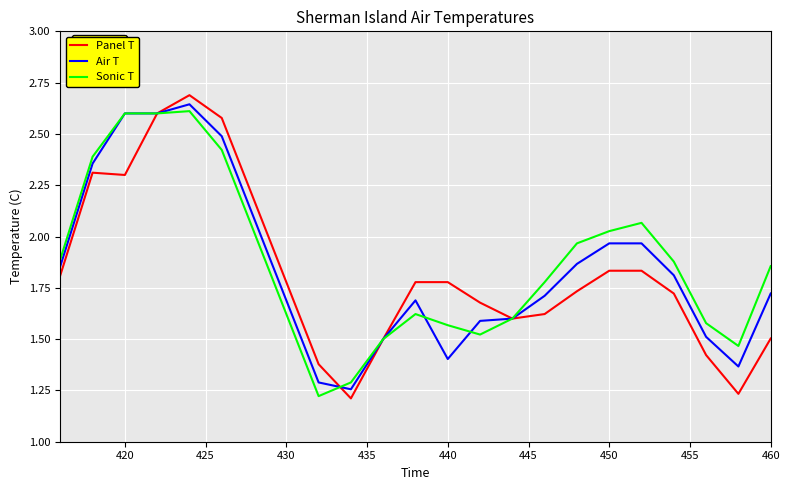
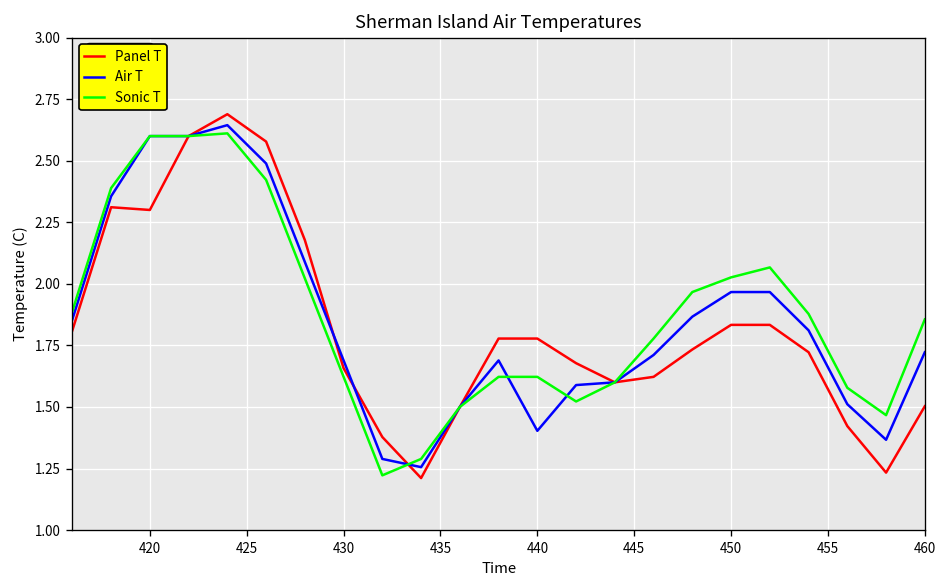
Panel T, 430: 1.78 -> 1.66
Sonic T, 440: 1.57 -> 1.62
